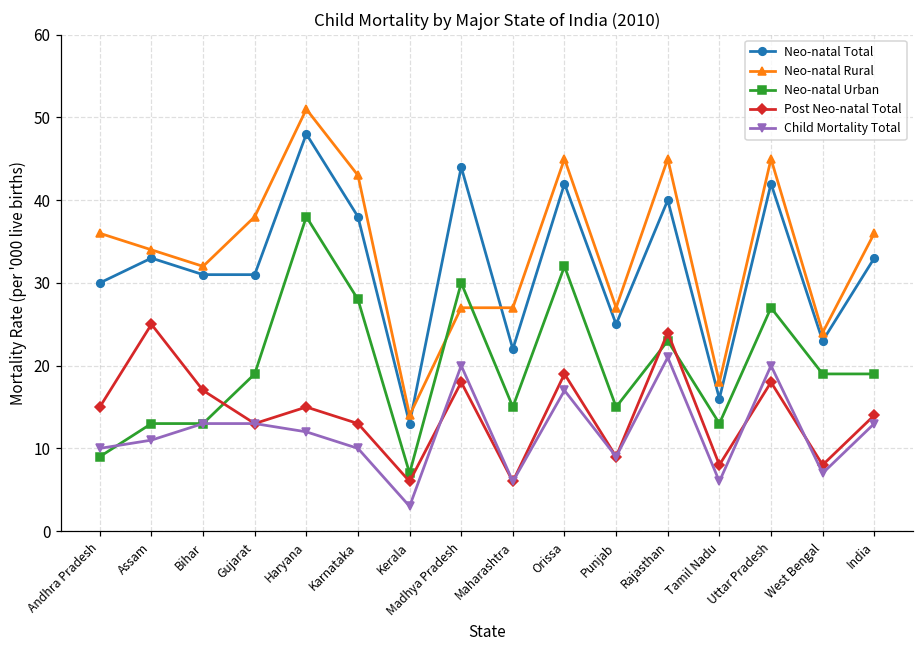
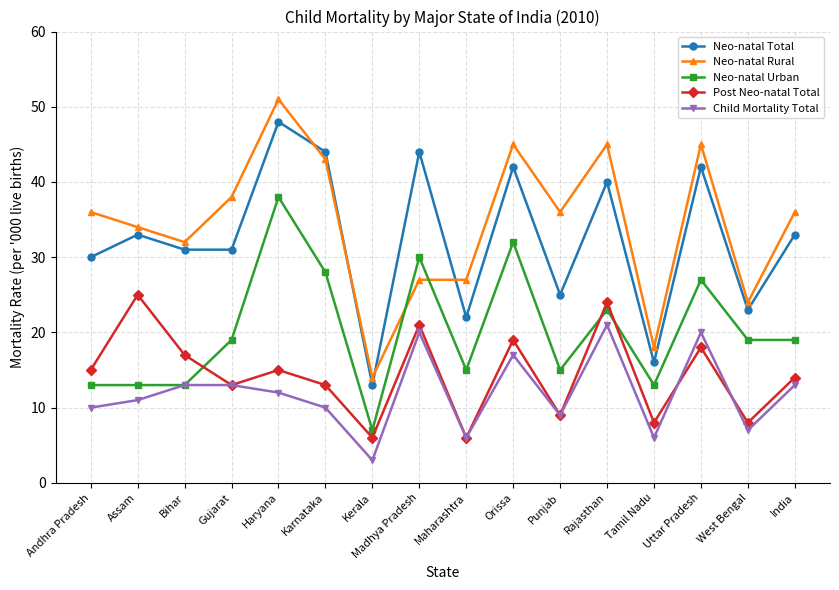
Neo-natal Urban, Andhra Pradesh: 9 -> 13
Neo-natal Total, Karnataka: 38 -> 44
Post Neo-natal Total, Madhya Pradesh: 18 -> 21
Neo-natal Rural, Punjab: 27 -> 36
